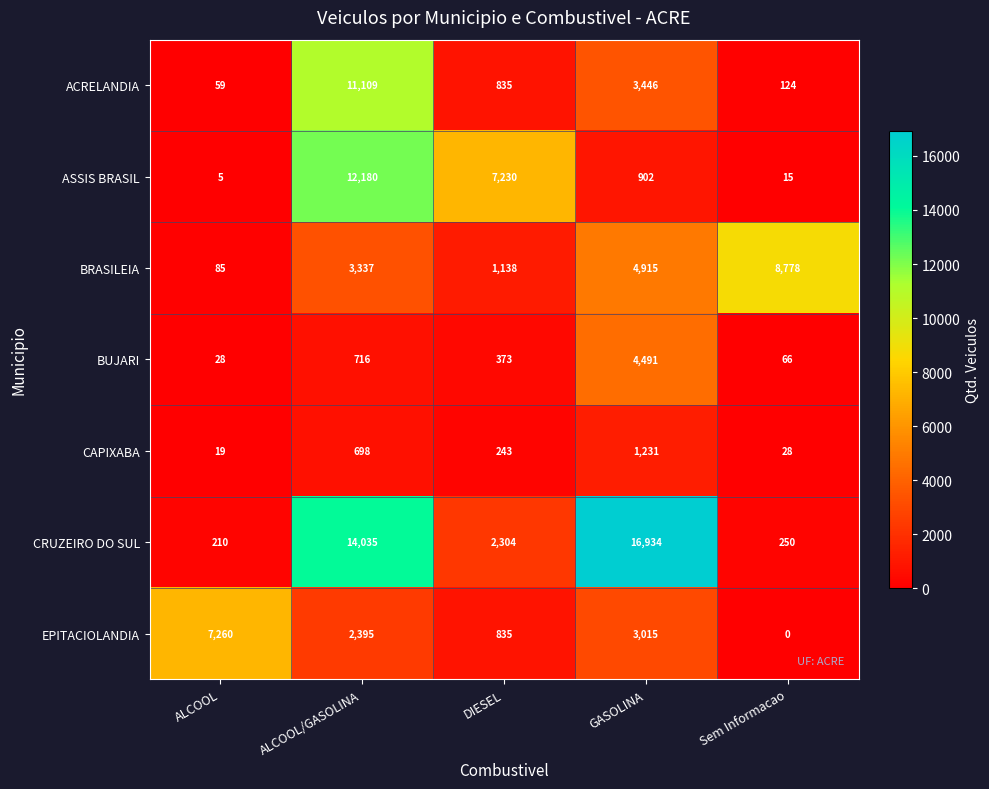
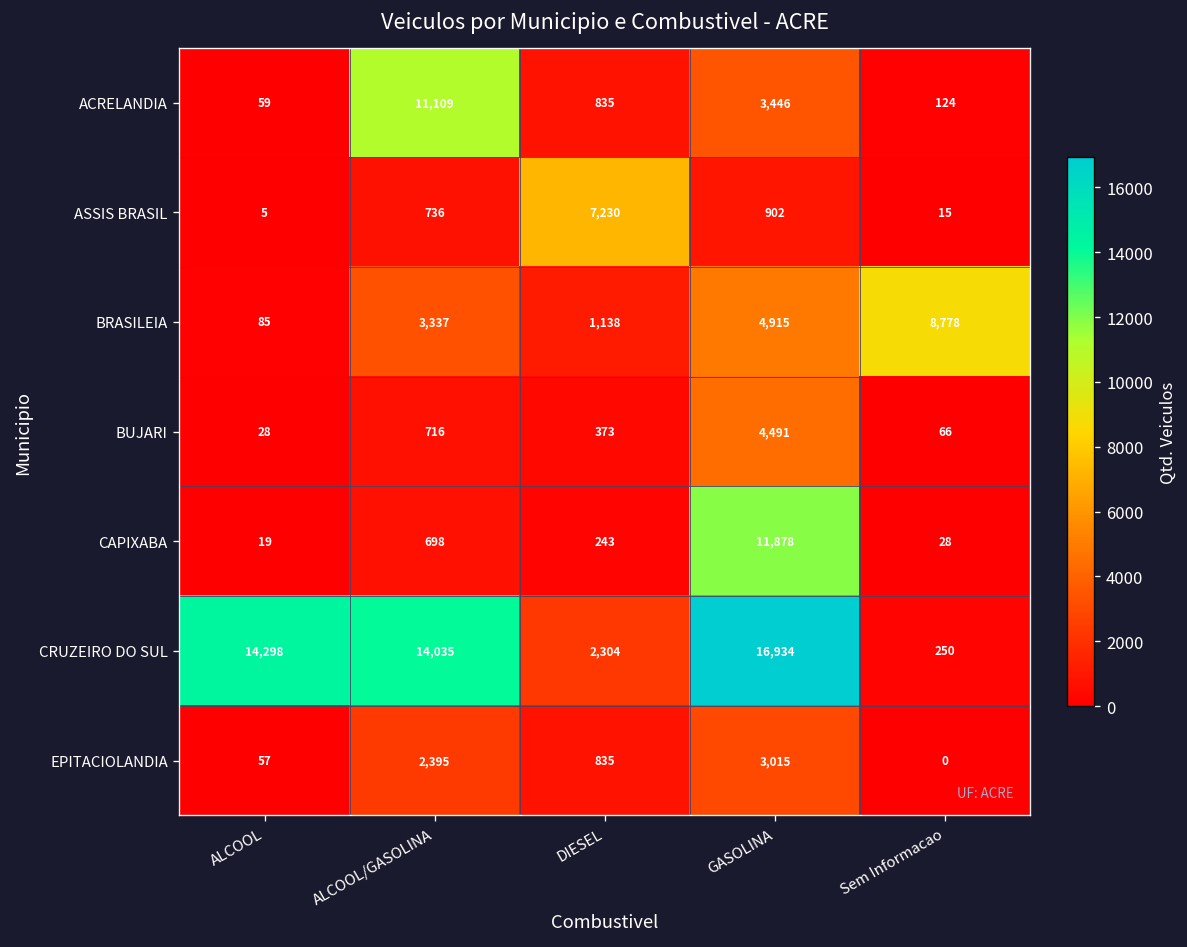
ASSIS BRASIL, ALCOOL/GASOLINA: 12,180 -> 736
CAPIXABA, GASOLINA: 1,231 -> 11,878
CRUZEIRO DO SUL, ALCOOL: 210 -> 14,298
EPITACIOLANDIA, ALCOOL: 7,260 -> 57
